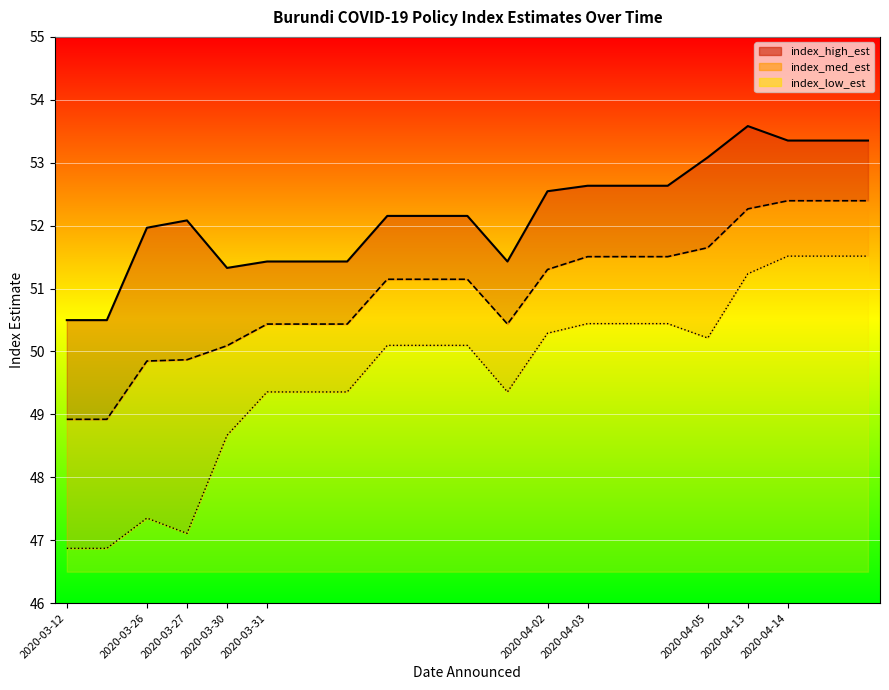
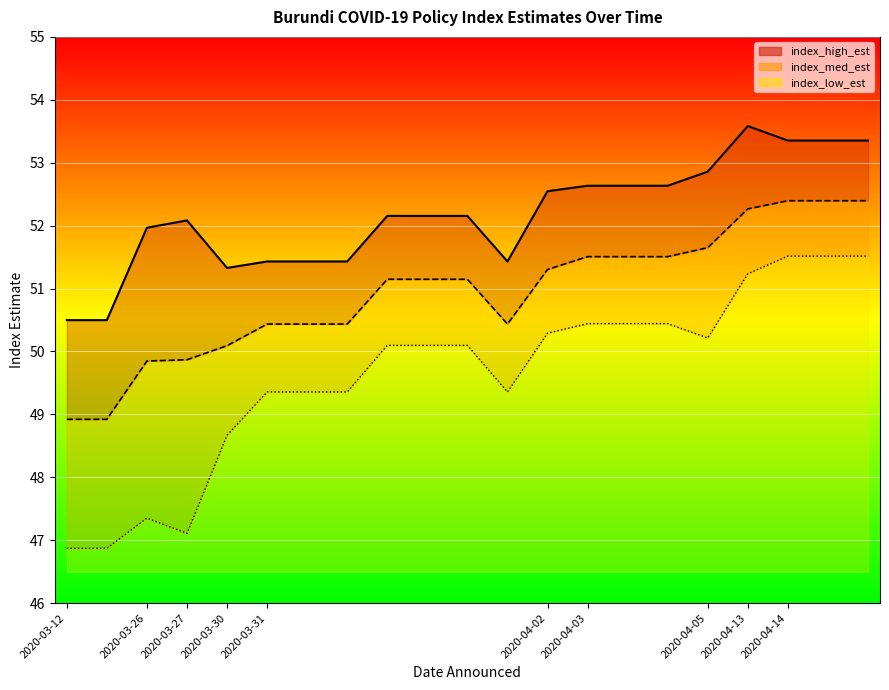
index_high_est, 2020-04-05: 53.1 -> 52.9
